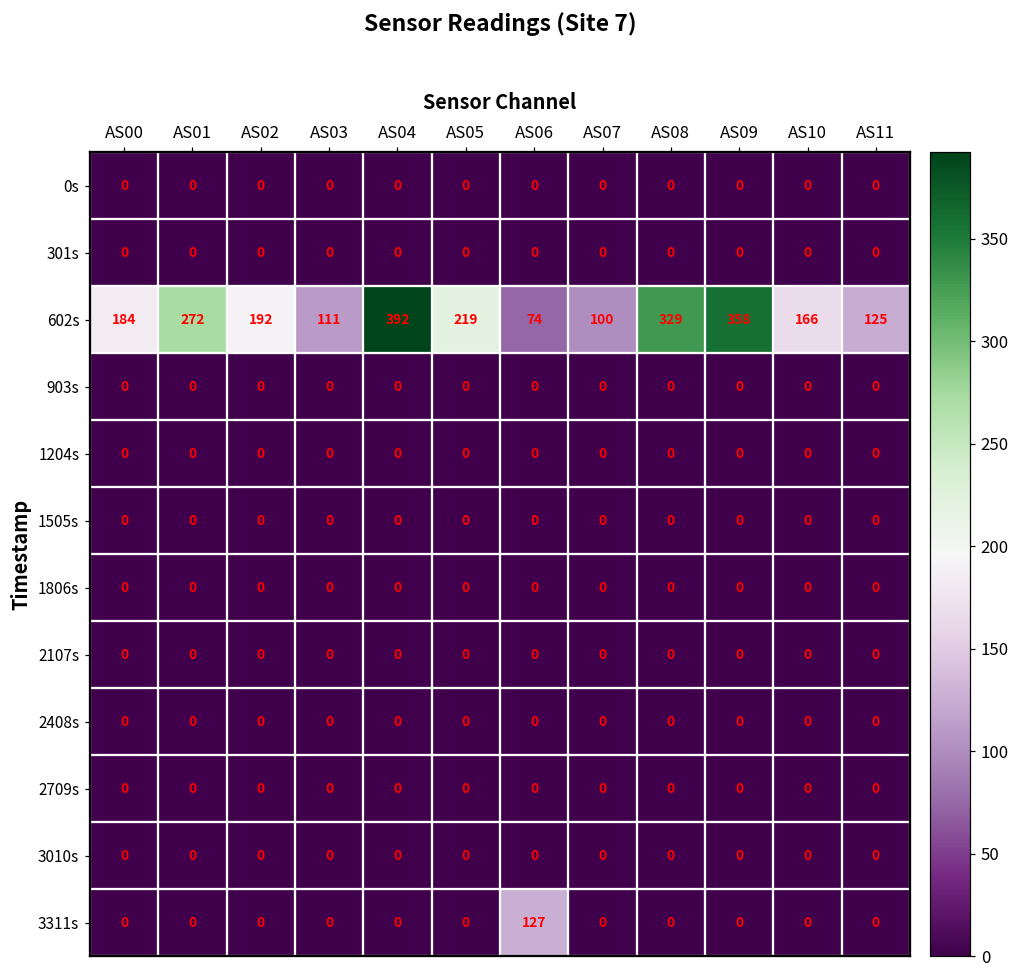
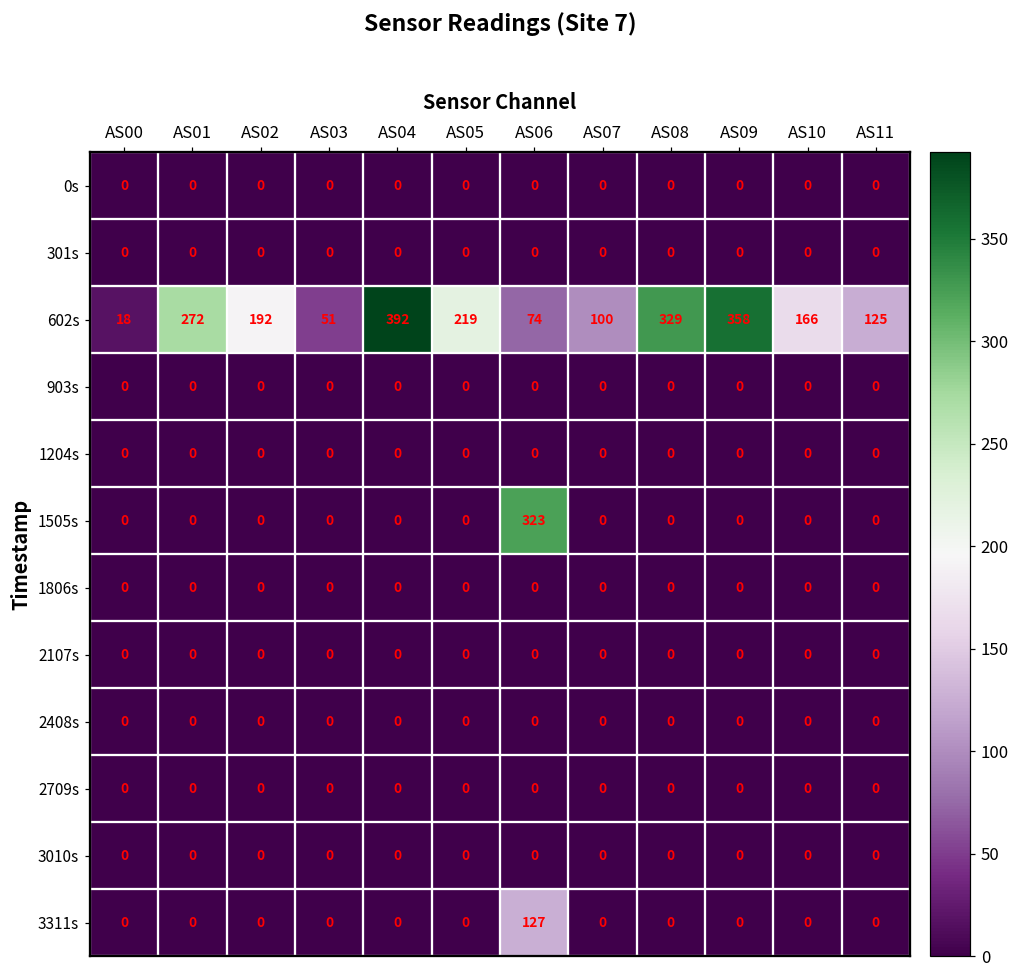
602s, AS00: 184 -> 18
602s, AS03: 111 -> 51
1505s, AS06: 0 -> 323
